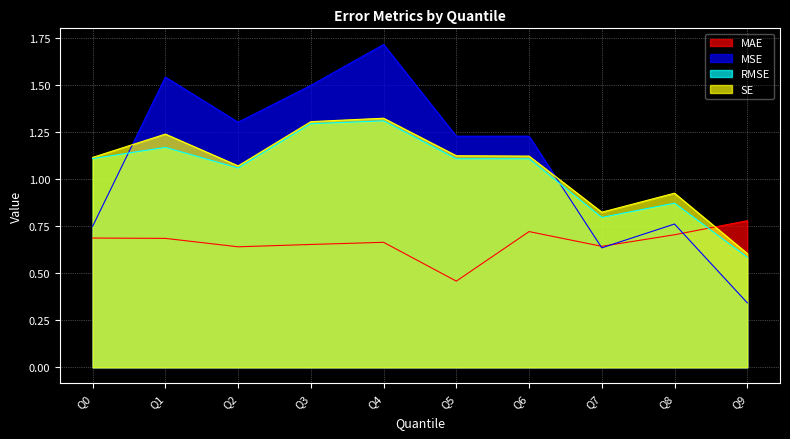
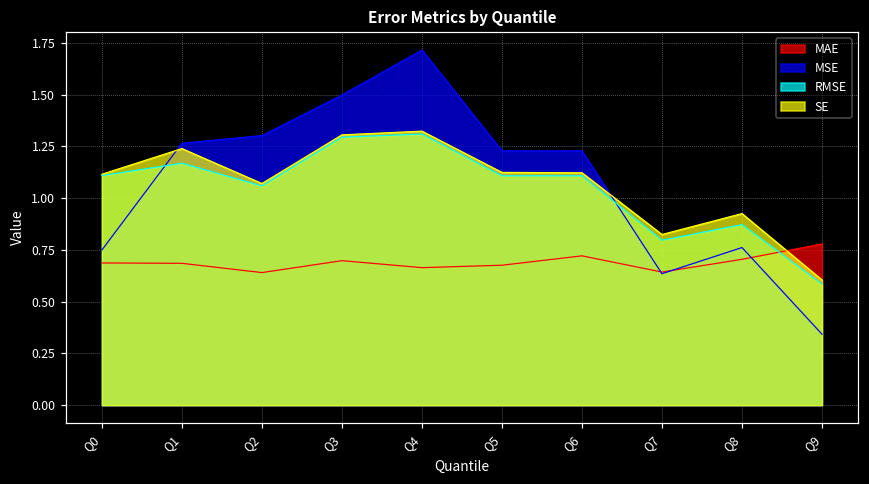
MSE, Q1: 1.54 -> 1.27
MAE, Q3: 0.65 -> 0.70
MAE, Q5: 0.46 -> 0.68
